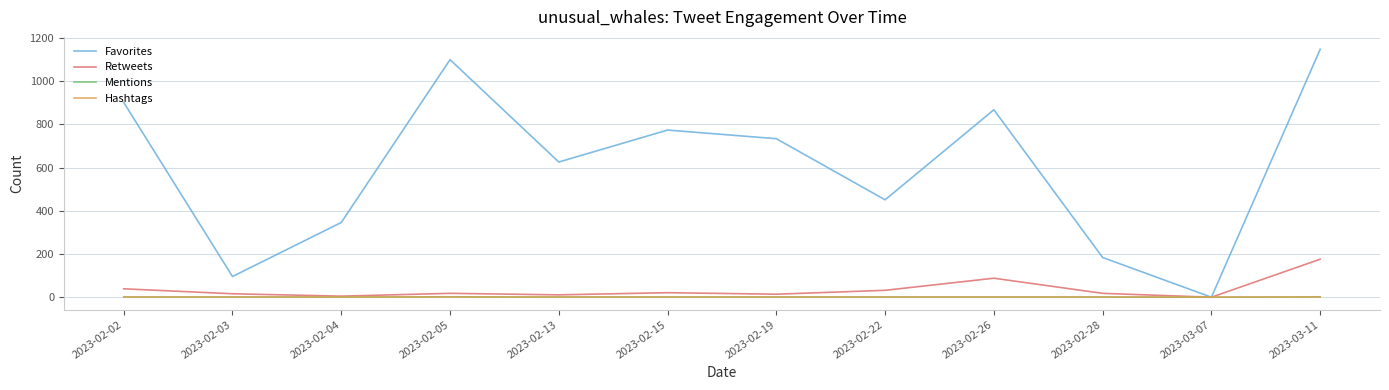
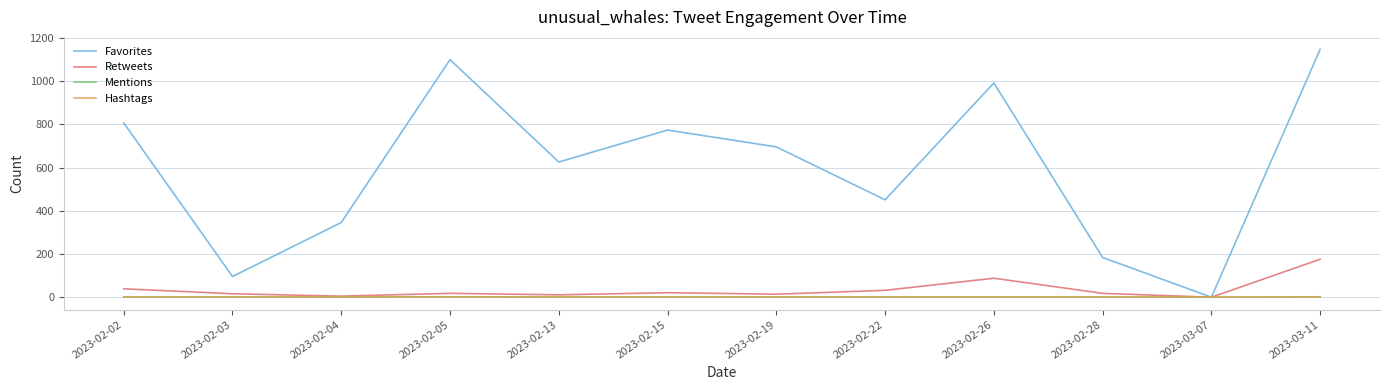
Favorites, 2023-02-02: 900 -> 810
Favorites, 2023-02-19: 730 -> 700
Favorites, 2023-02-26: 870 -> 990
